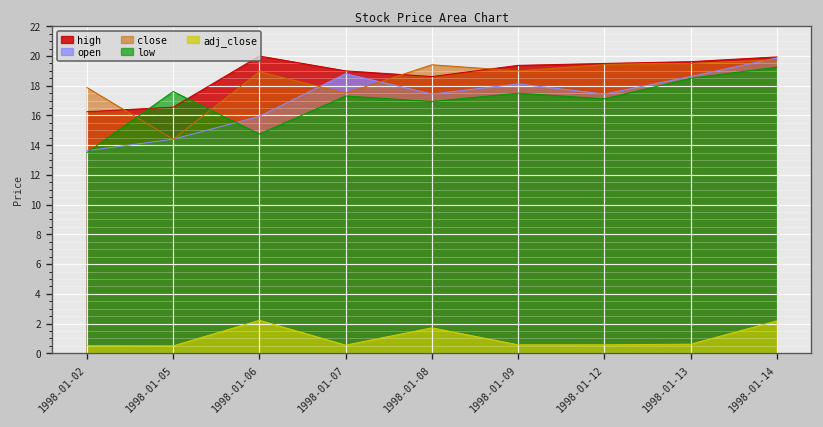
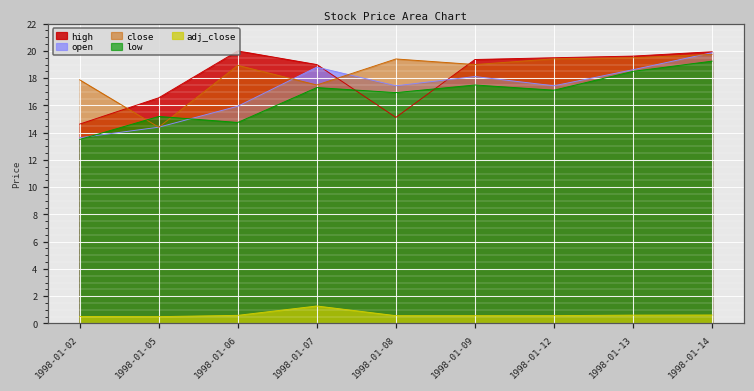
high, 1998-01-02: 16.3 -> 14.6
low, 1998-01-05: 17.6 -> 15.2
adj_close, 1998-01-06: 2.2 -> 0.6
adj_close, 1998-01-07: 0.5 -> 1.3
high, 1998-01-08: 18.6 -> 15.1
adj_close, 1998-01-08: 1.7 -> 0.6
adj_close, 1998-01-14: 2.2 -> 0.6
